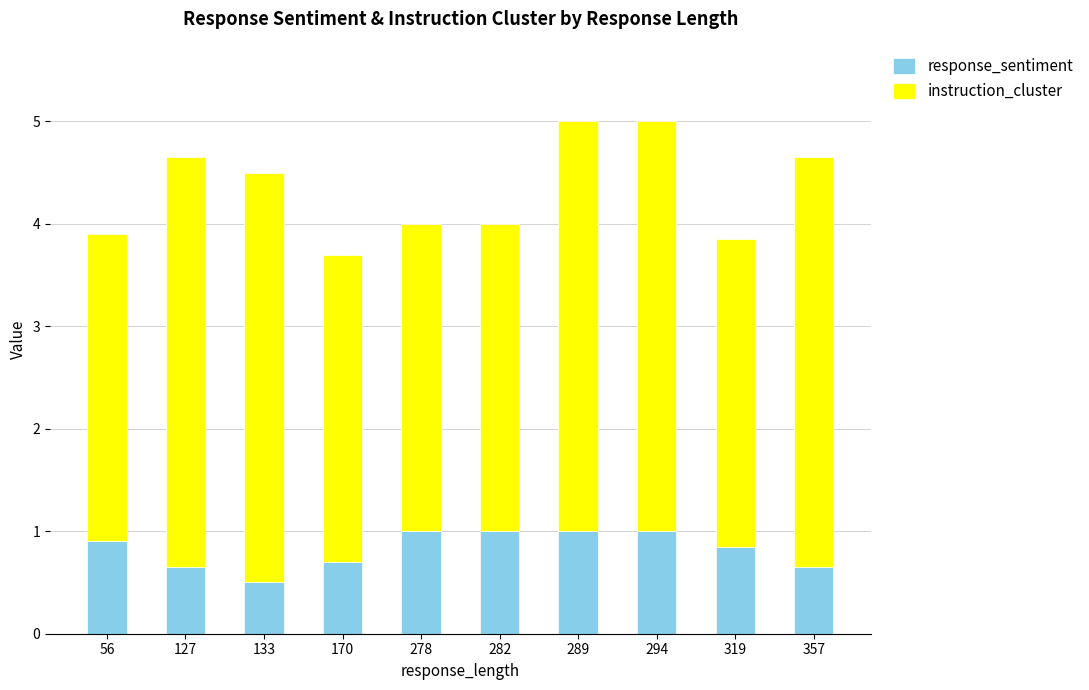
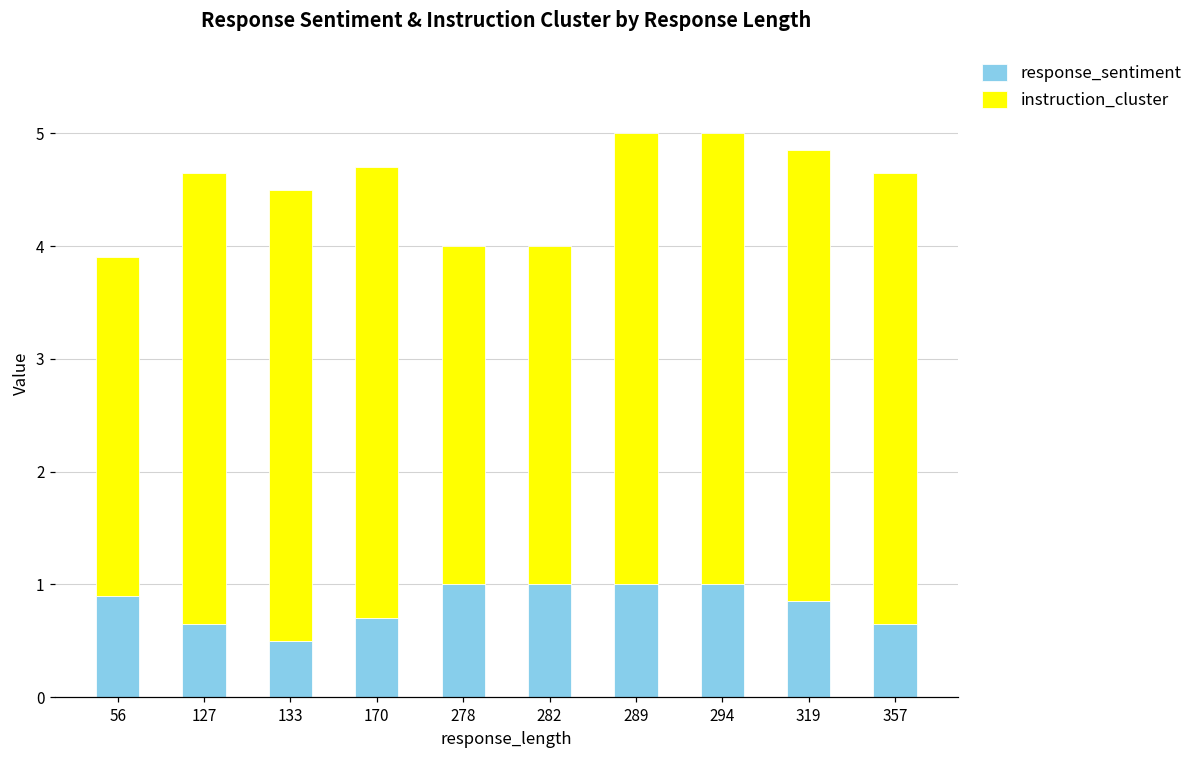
instruction_cluster, 170: 3 -> 4
instruction_cluster, 319: 3 -> 4
